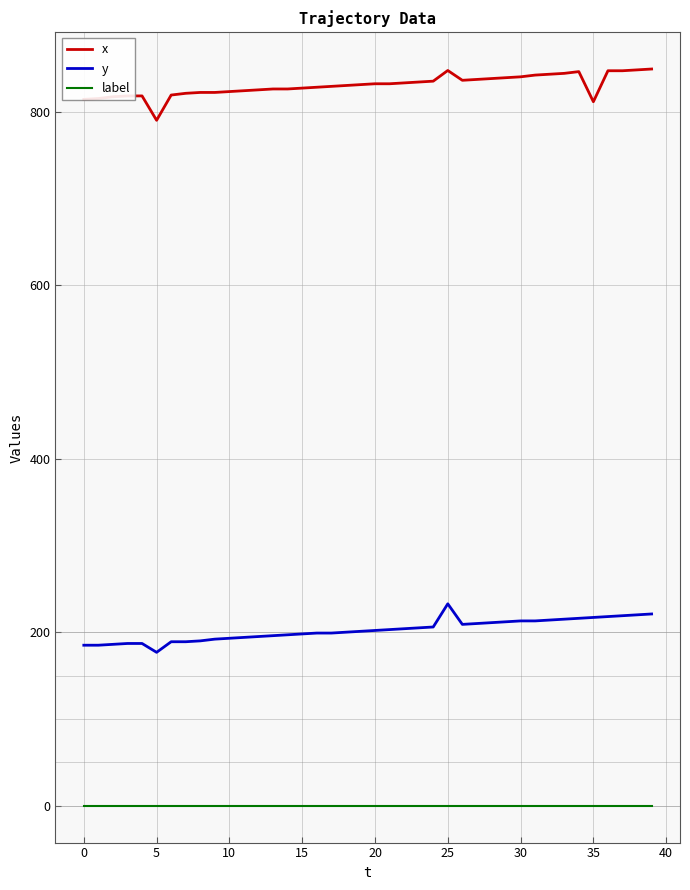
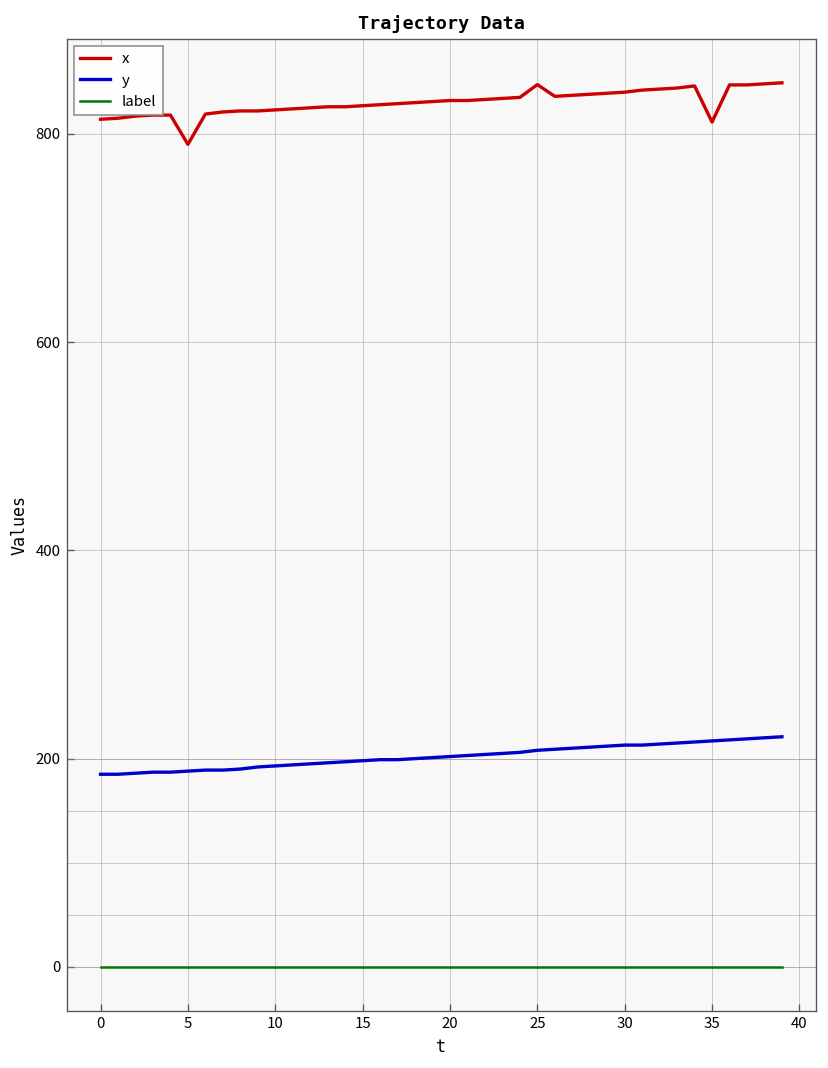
y, 5: 180 -> 190
y, 25: 230 -> 210
